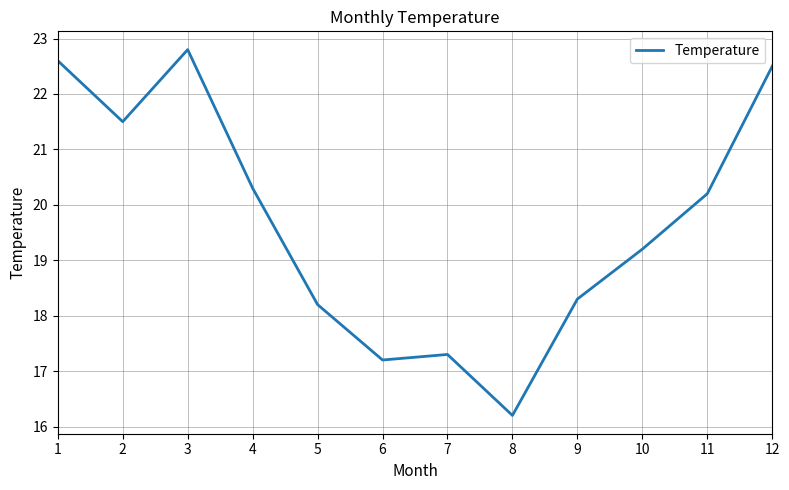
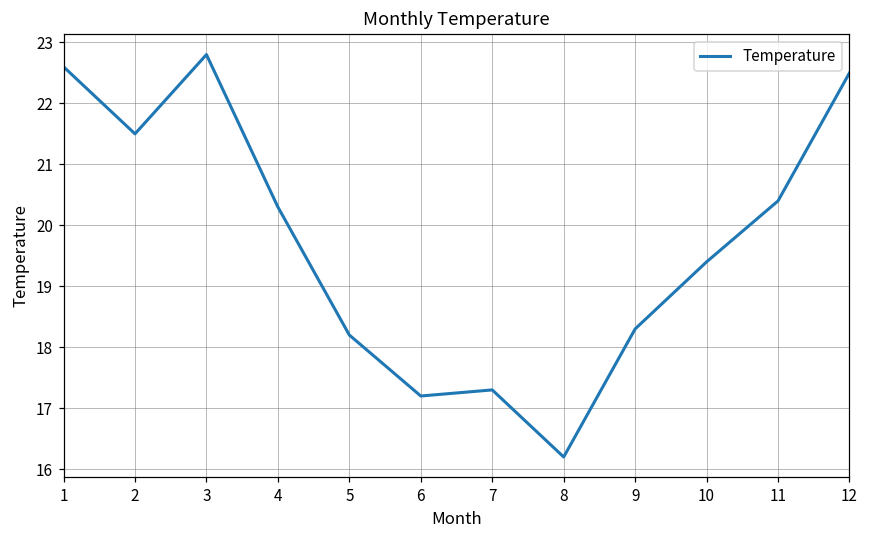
10: 19.2 -> 19.4
11: 20.2 -> 20.4
